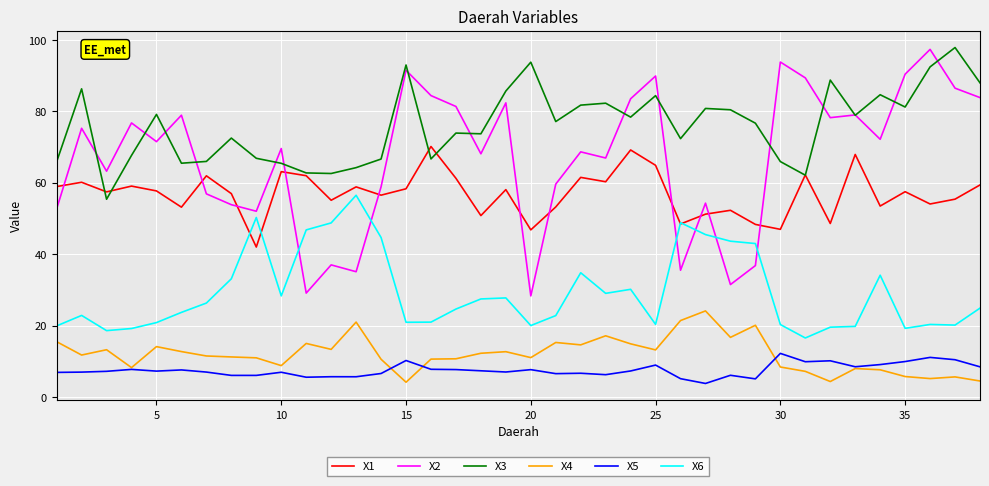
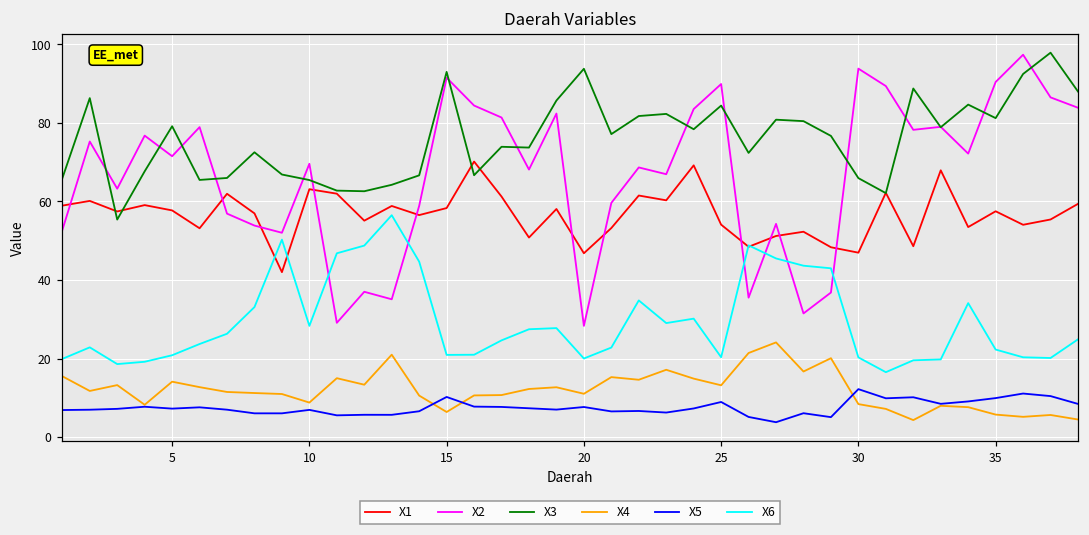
X4, 15: 4 -> 6
X1, 25: 65 -> 54
X6, 35: 19 -> 22
